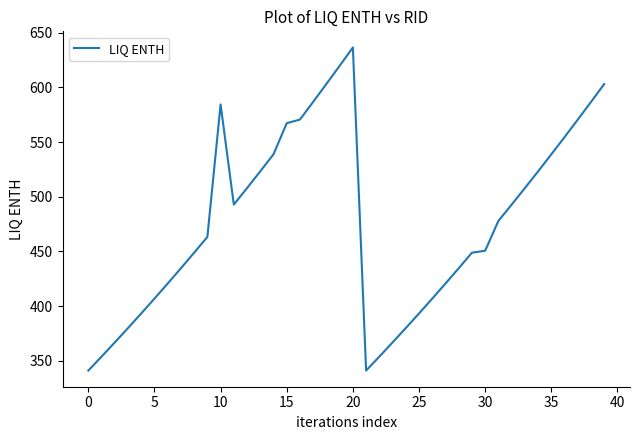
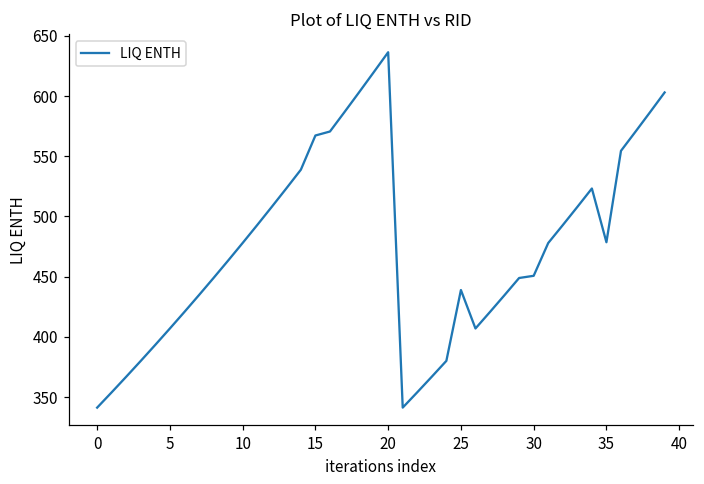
10: 584 -> 478
25: 393 -> 439
35: 539 -> 479
